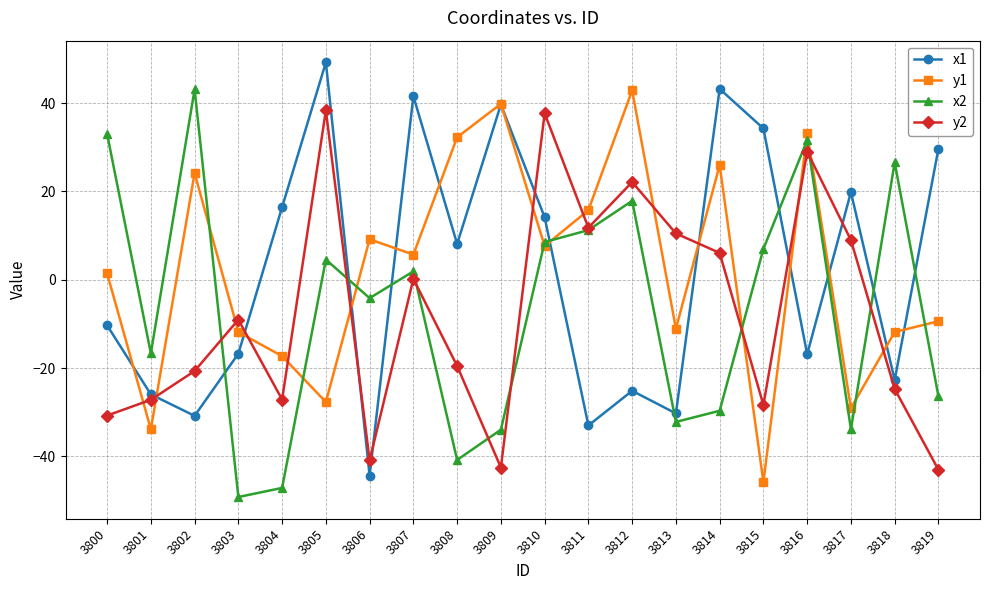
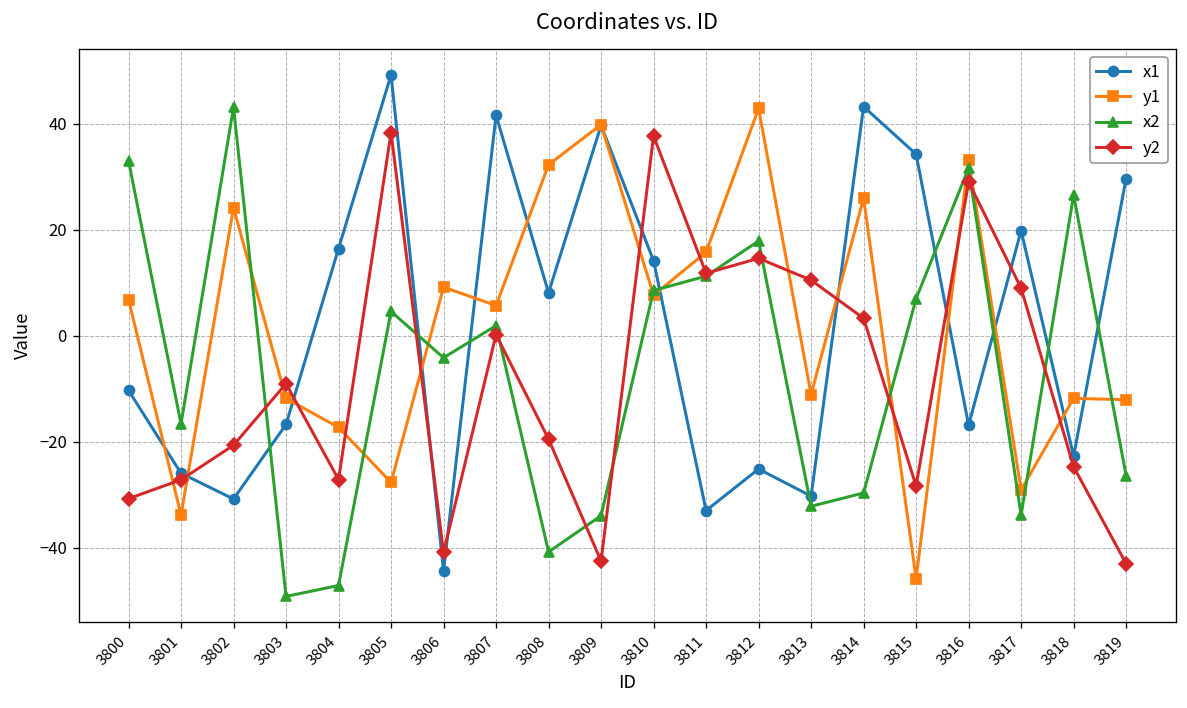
y1, 3800: 1 -> 7
y2, 3812: 22 -> 15
y2, 3814: 6 -> 3
y1, 3819: -9 -> -12
